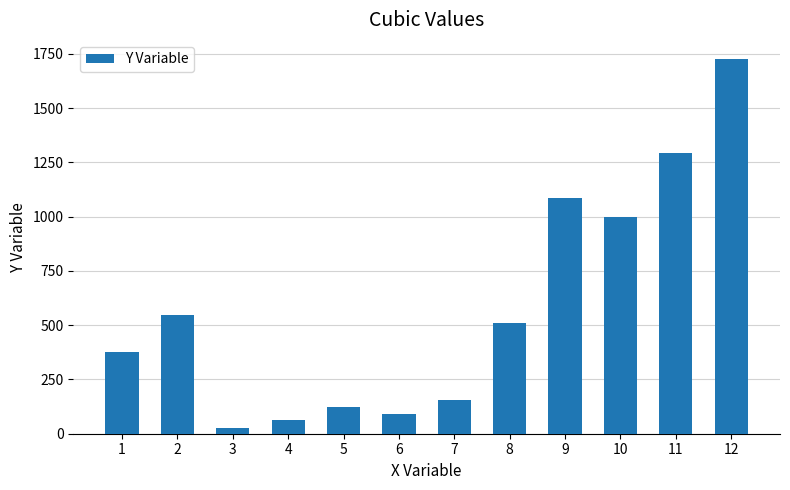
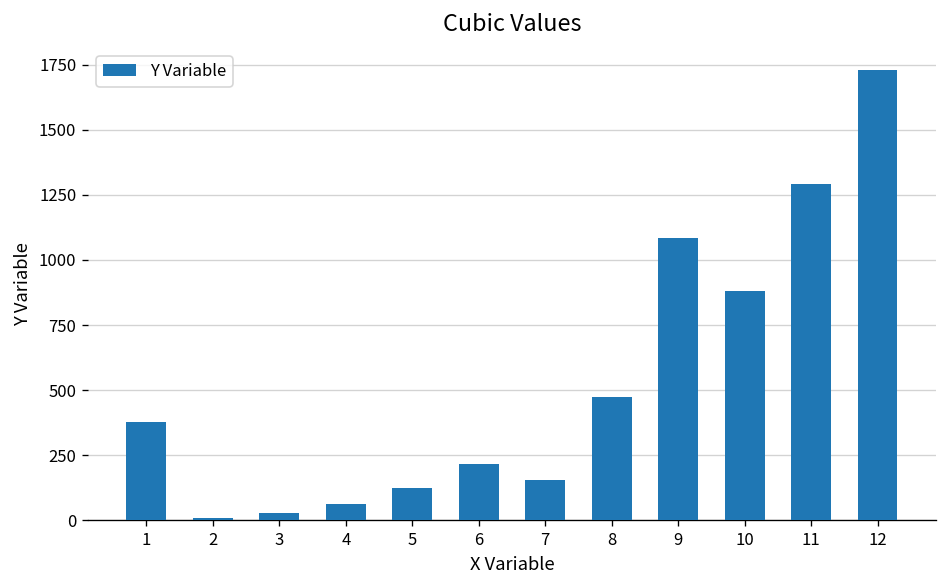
2: 550 -> 10
6: 90 -> 220
8: 510 -> 470
10: 1000 -> 880
